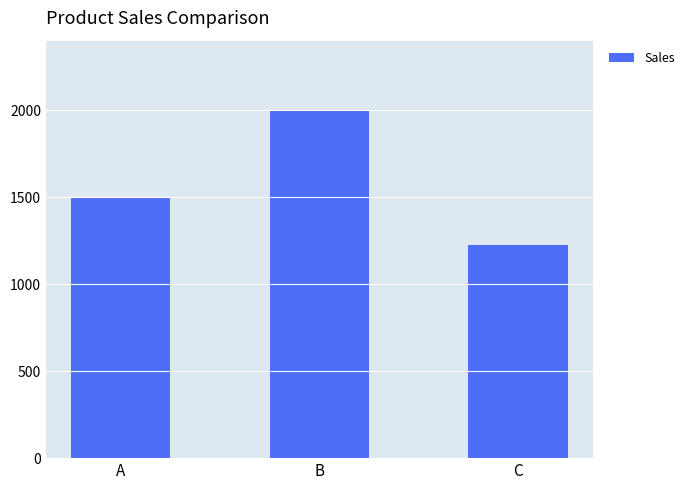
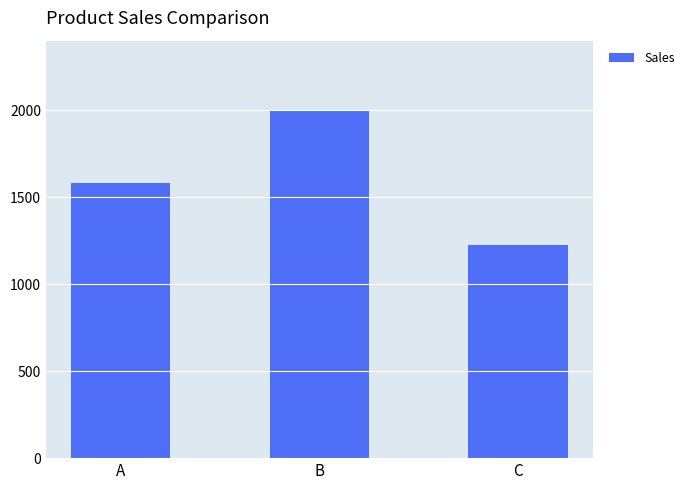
A: 1500 -> 1580
